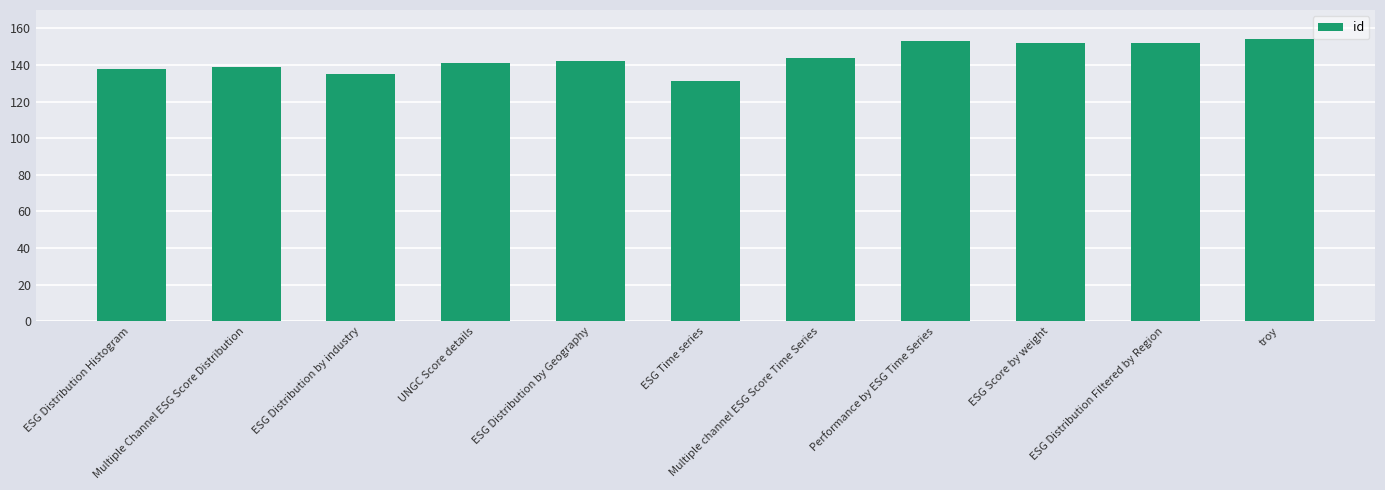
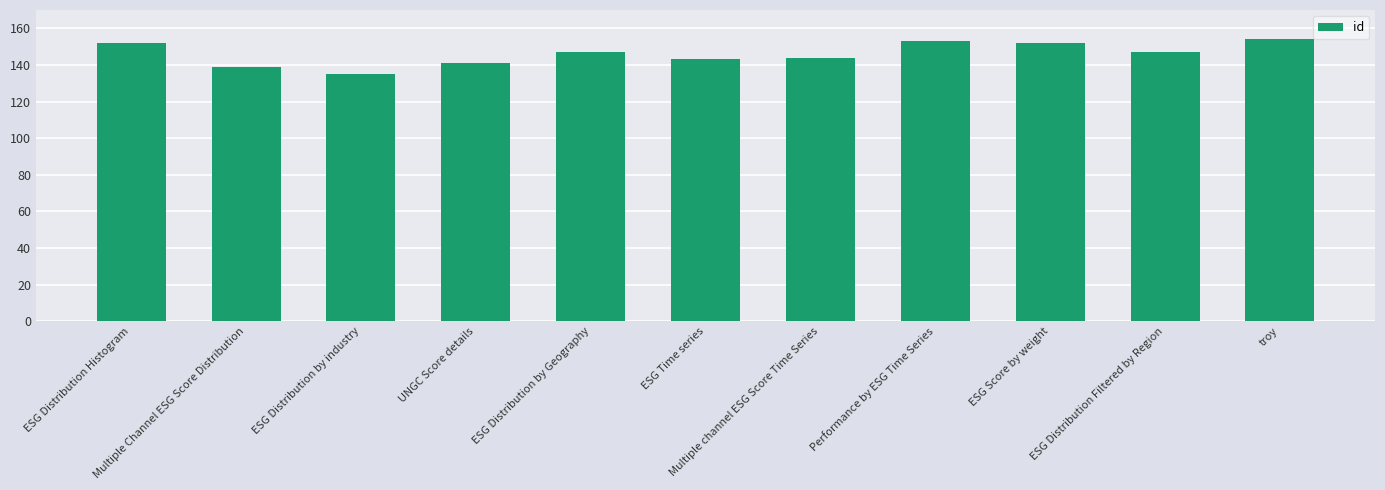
ESG Distribution Histogram: 138 -> 152
ESG Distribution by Geography: 142 -> 147
ESG Time series: 131 -> 143
ESG Distribution Filtered by Region: 152 -> 147
